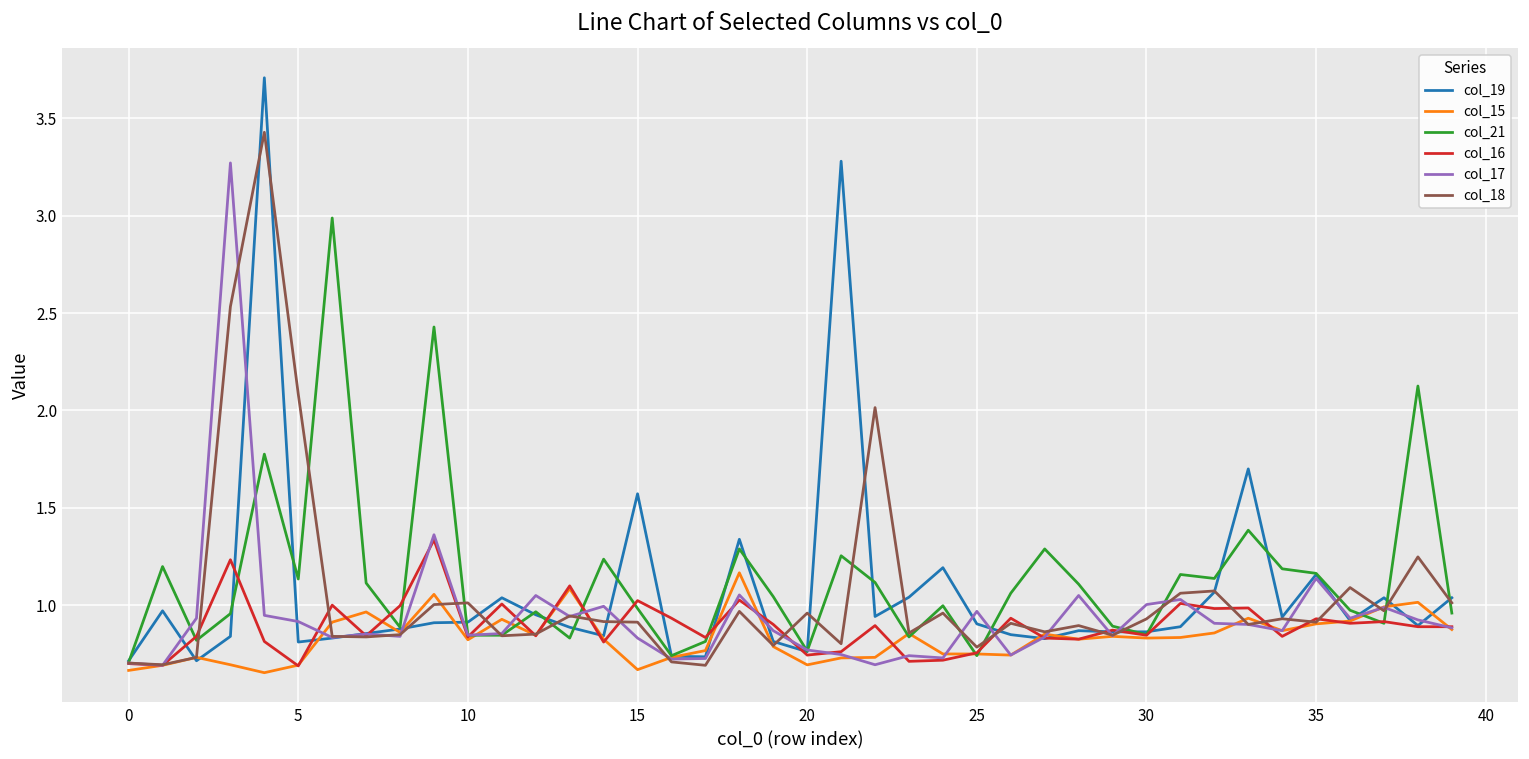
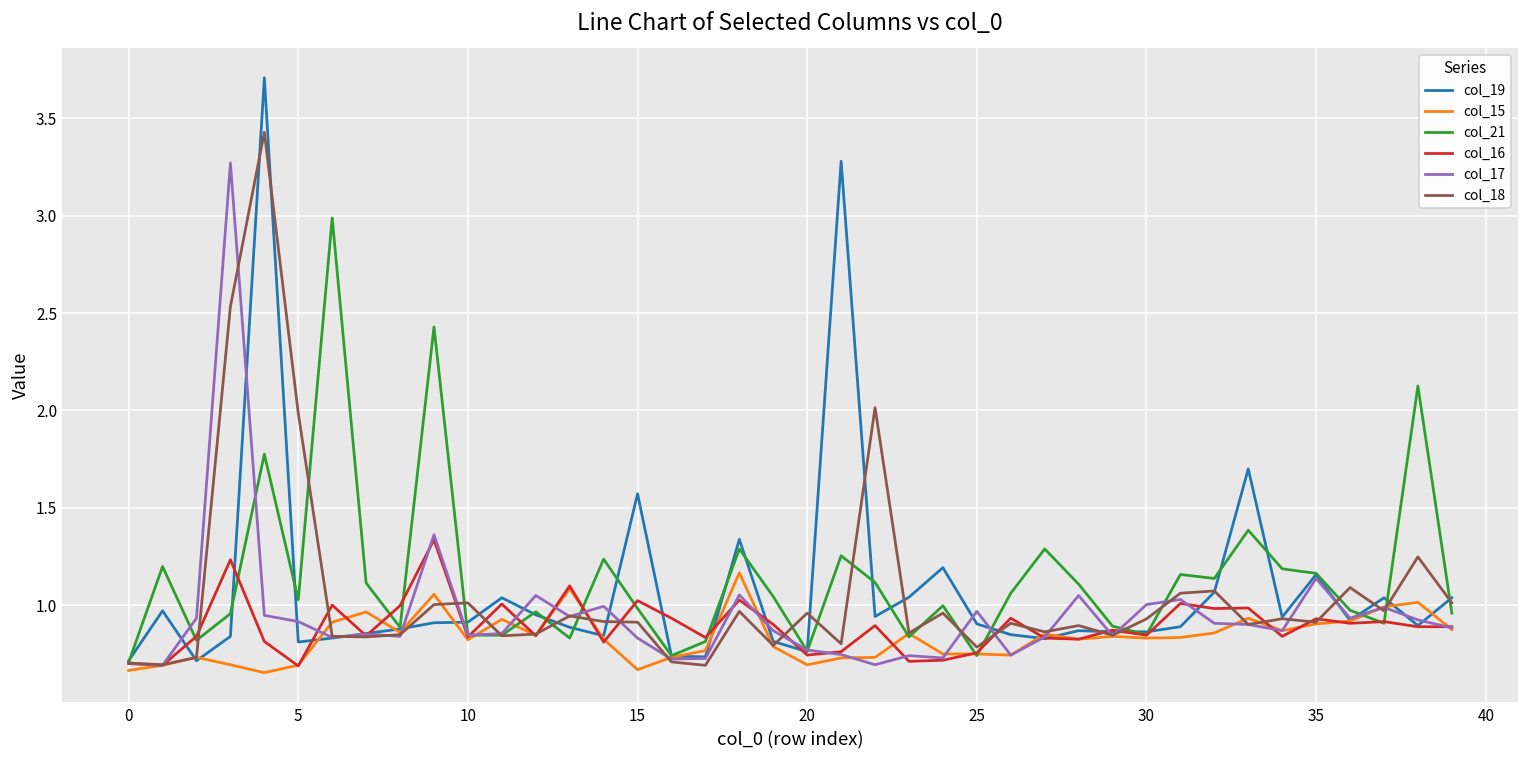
col_21, 5: 1.13 -> 1.03
col_18, 5: 2.08 -> 1.99
